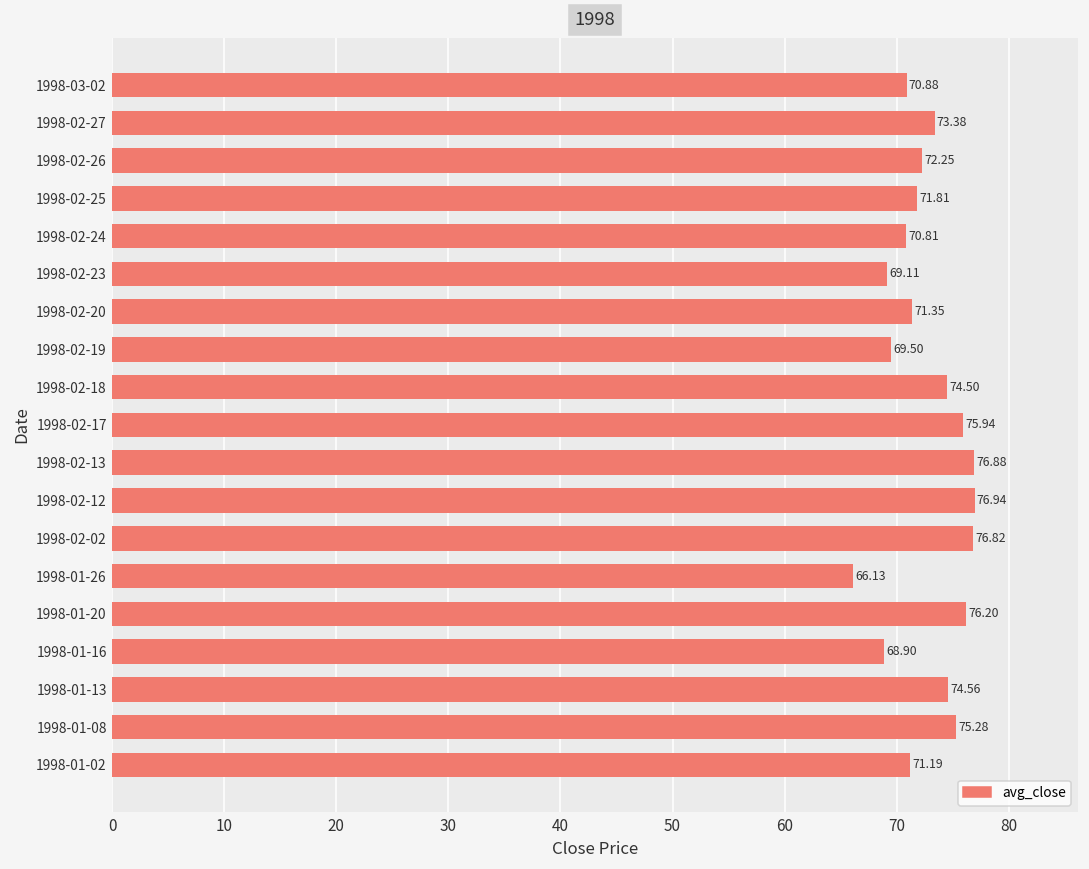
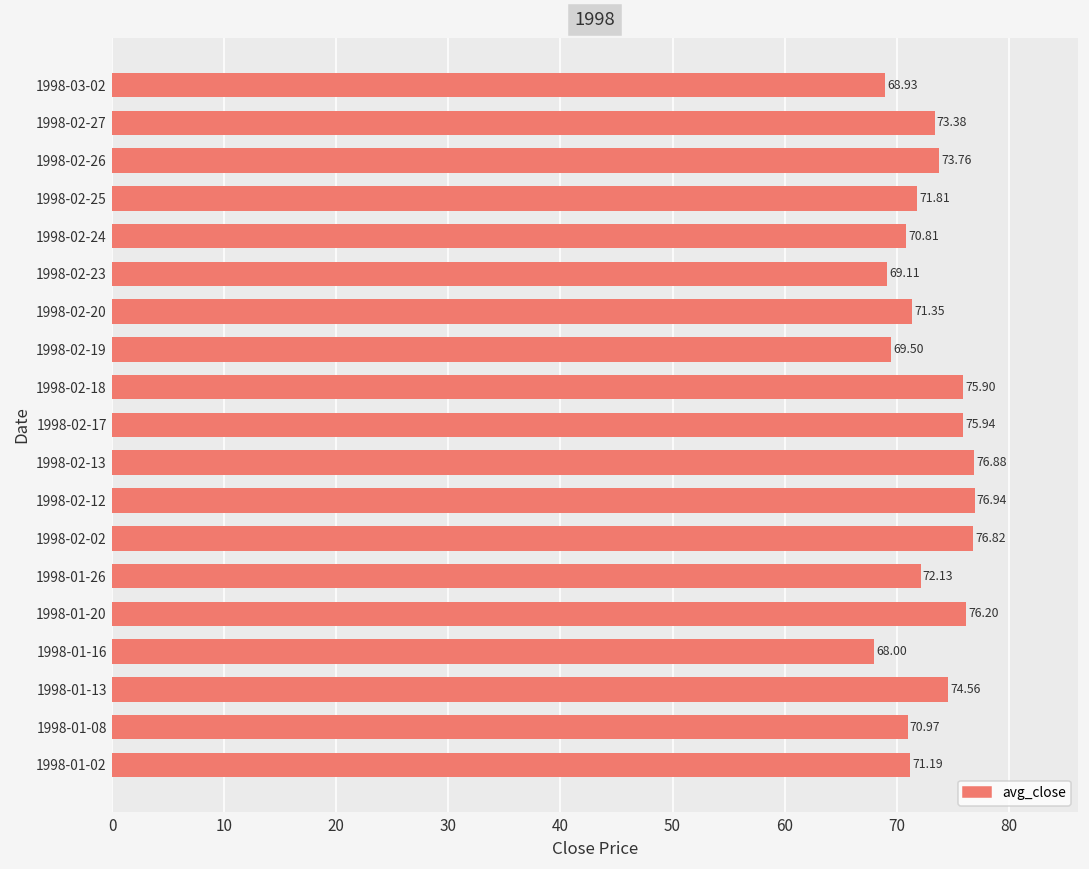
1998-03-02: 70.88 -> 68.93
1998-02-26: 72.25 -> 73.76
1998-02-18: 74.50 -> 75.90
1998-01-26: 66.13 -> 72.13
1998-01-16: 68.90 -> 68.00
1998-01-08: 75.28 -> 70.97
